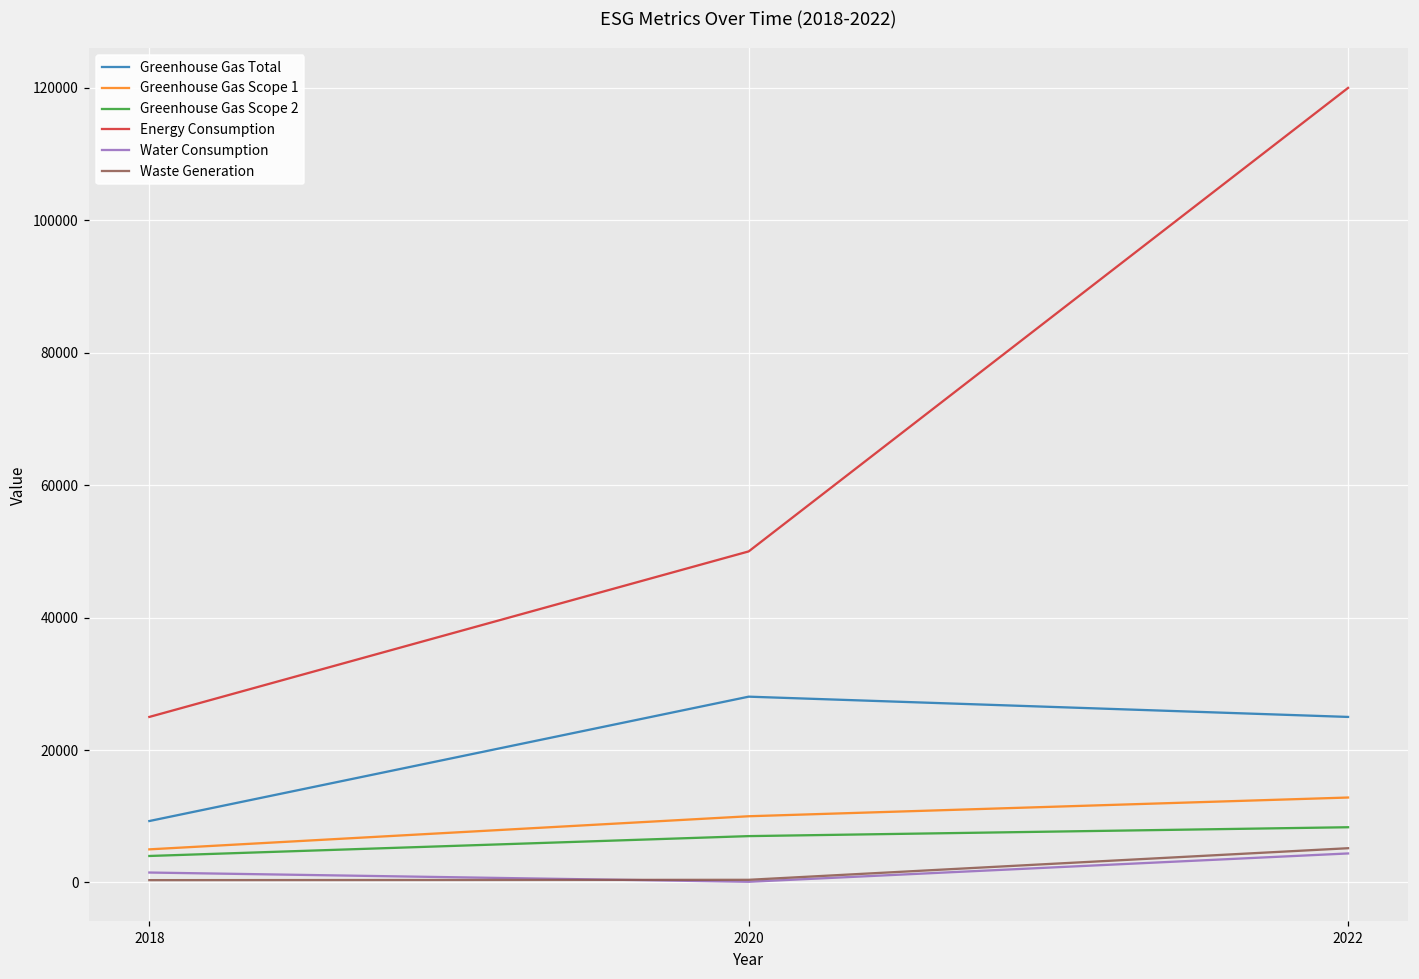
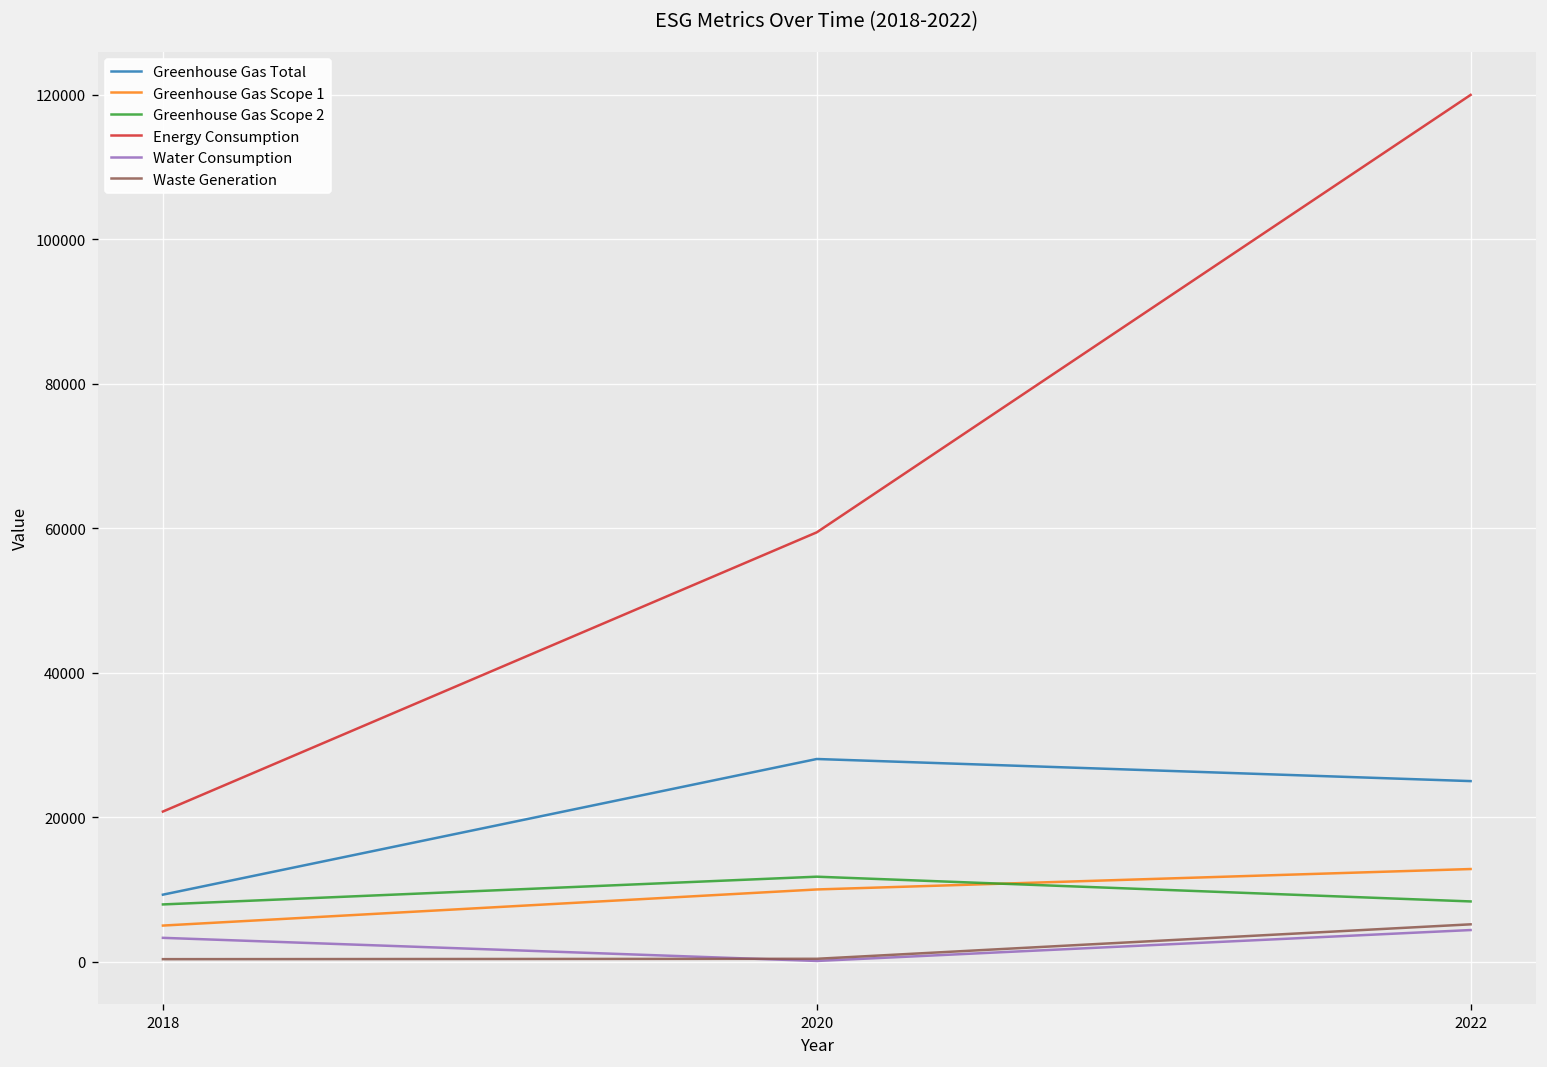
Greenhouse Gas Scope 2, 2018: 4000 -> 8000
Energy Consumption, 2018: 25000 -> 21000
Water Consumption, 2018: 2000 -> 3000
Greenhouse Gas Scope 2, 2020: 7000 -> 12000
Energy Consumption, 2020: 50000 -> 59000
